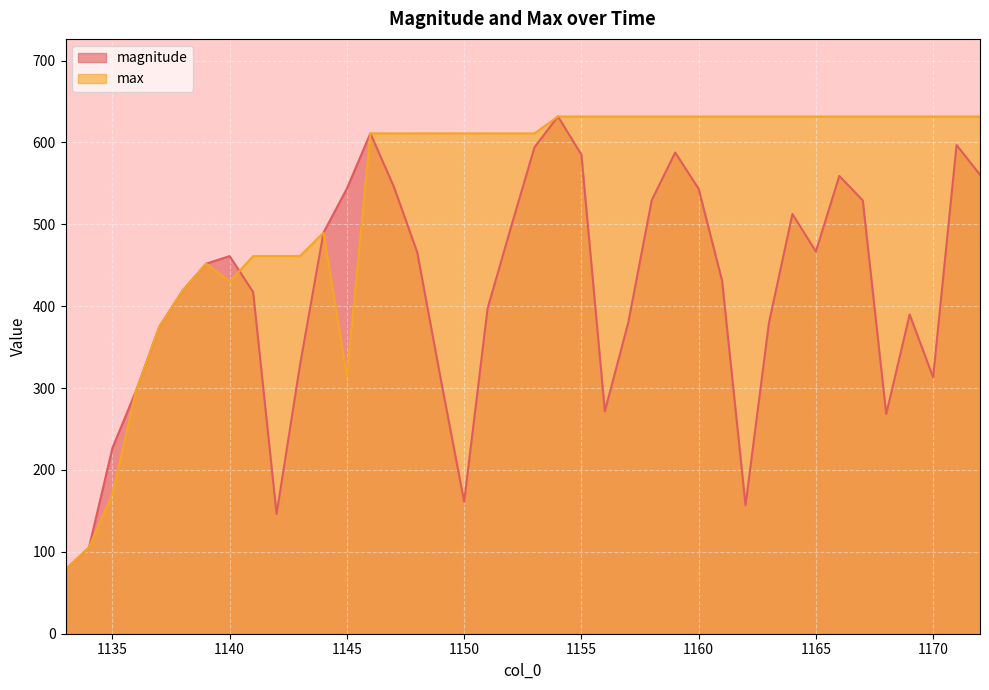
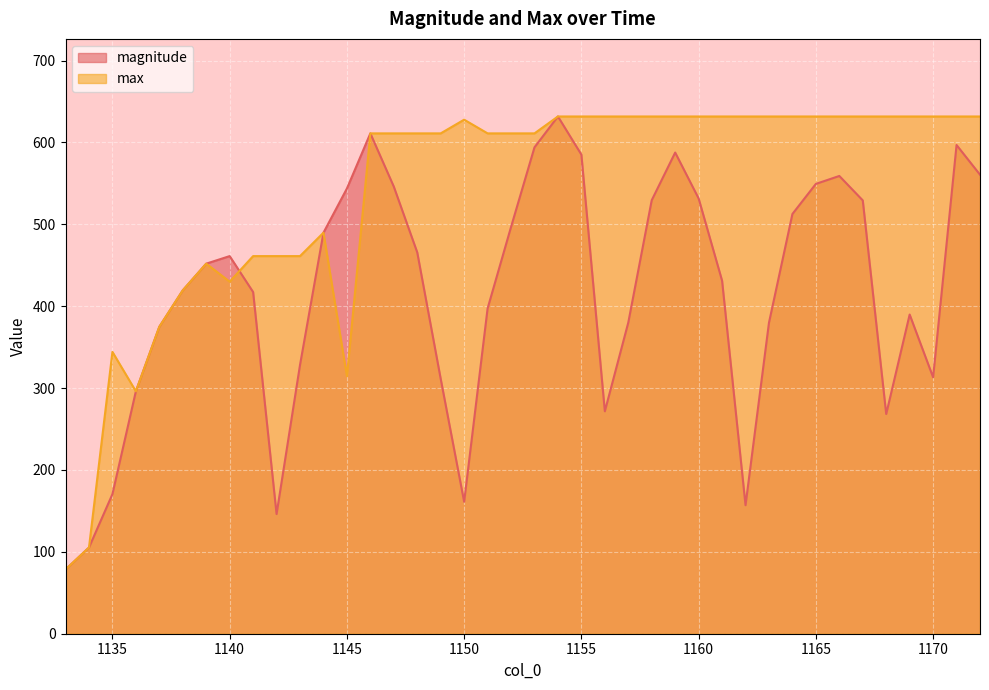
magnitude, 1135: 230 -> 170
max, 1135: 170 -> 340
max, 1150: 610 -> 630
magnitude, 1160: 540 -> 530
magnitude, 1165: 470 -> 550
